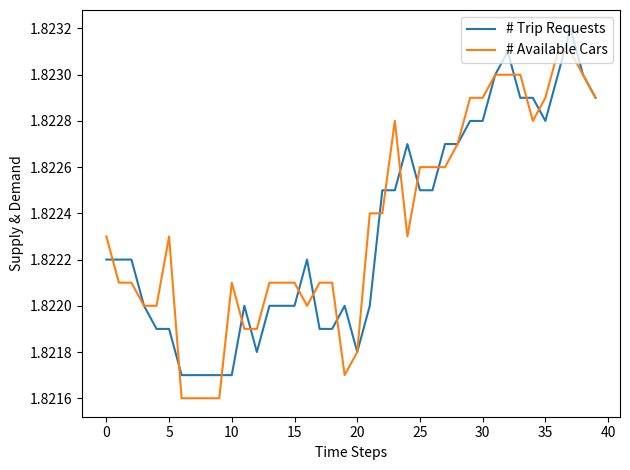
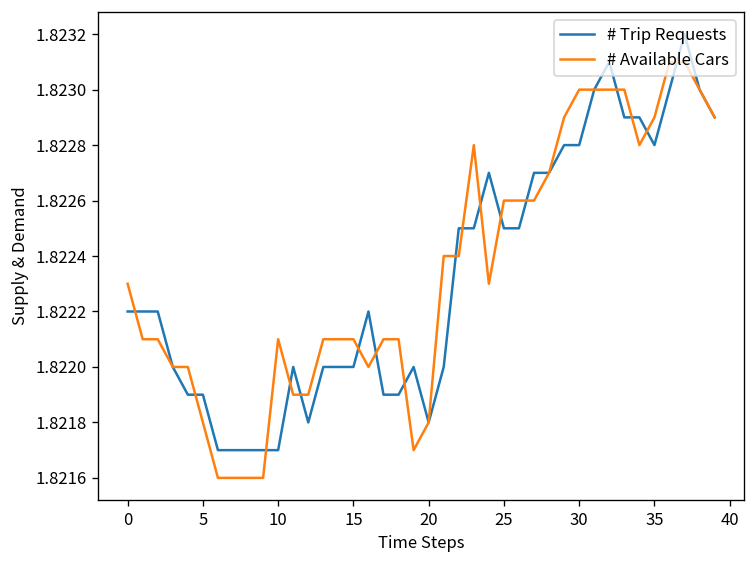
# Available Cars, 5: 1.8223 -> 1.8218
# Available Cars, 30: 1.8229 -> 1.8230
